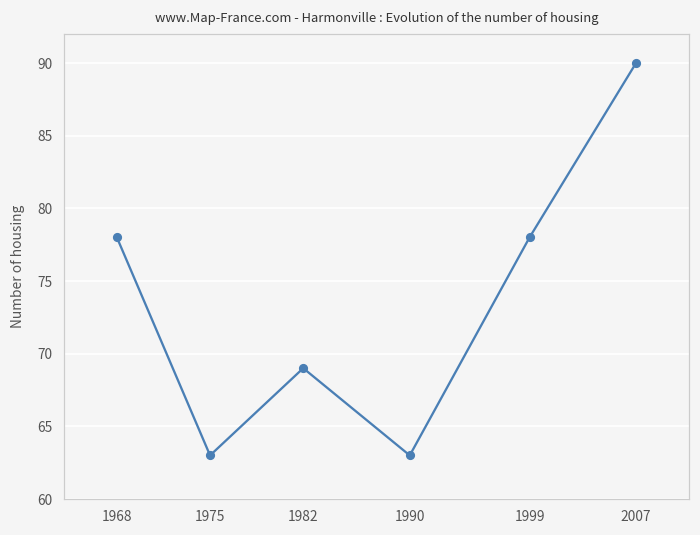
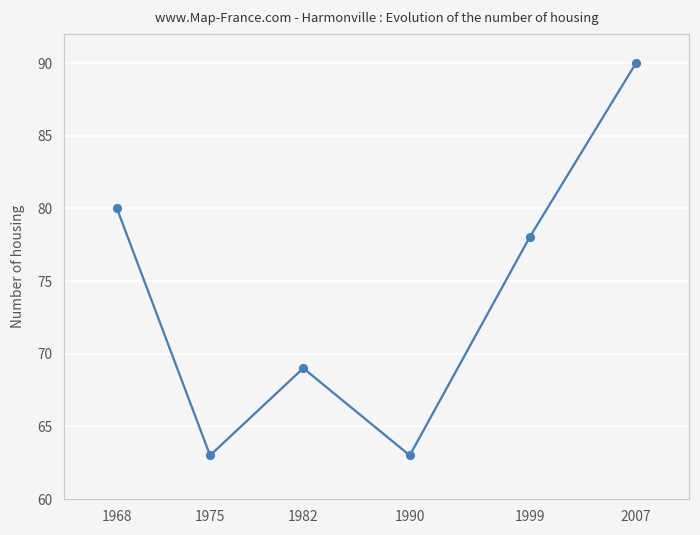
1968: 78 -> 80
